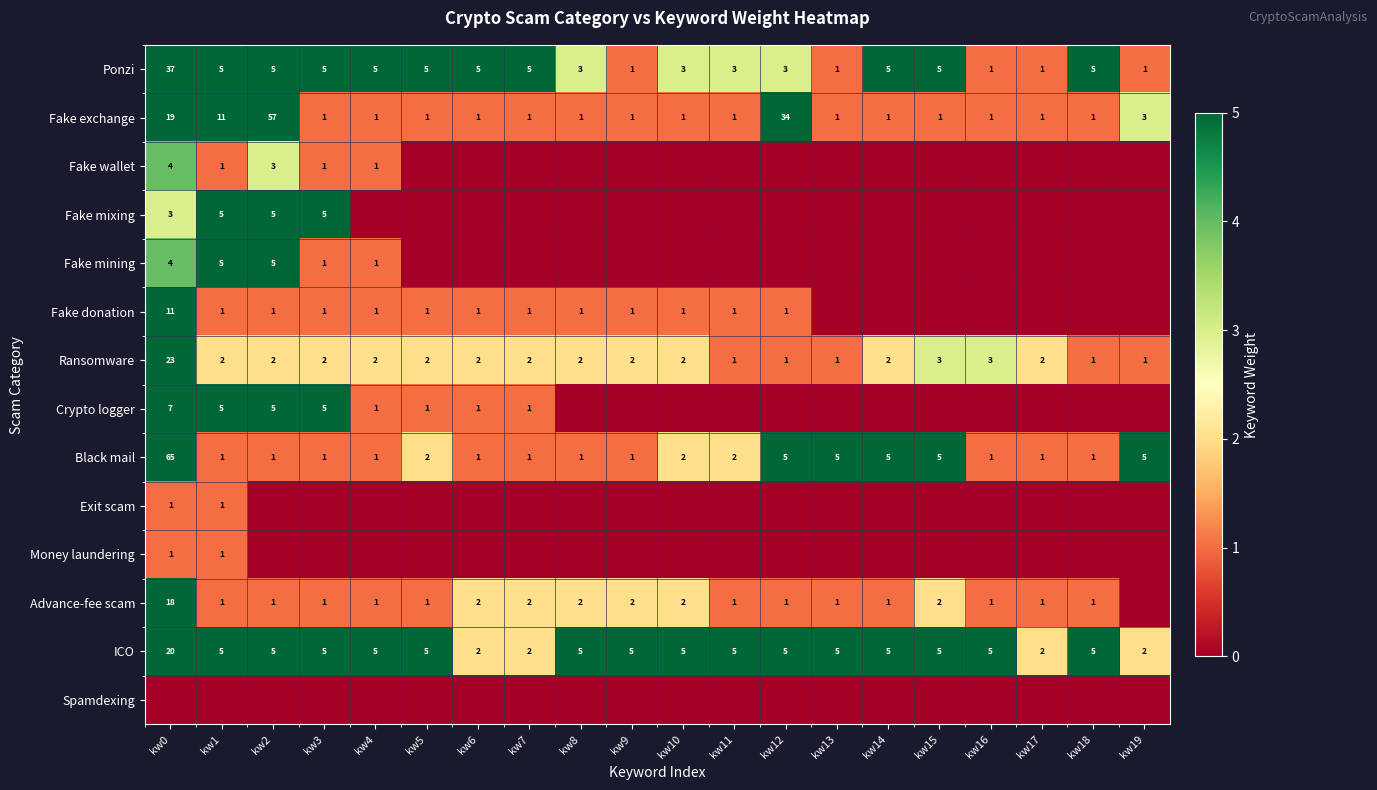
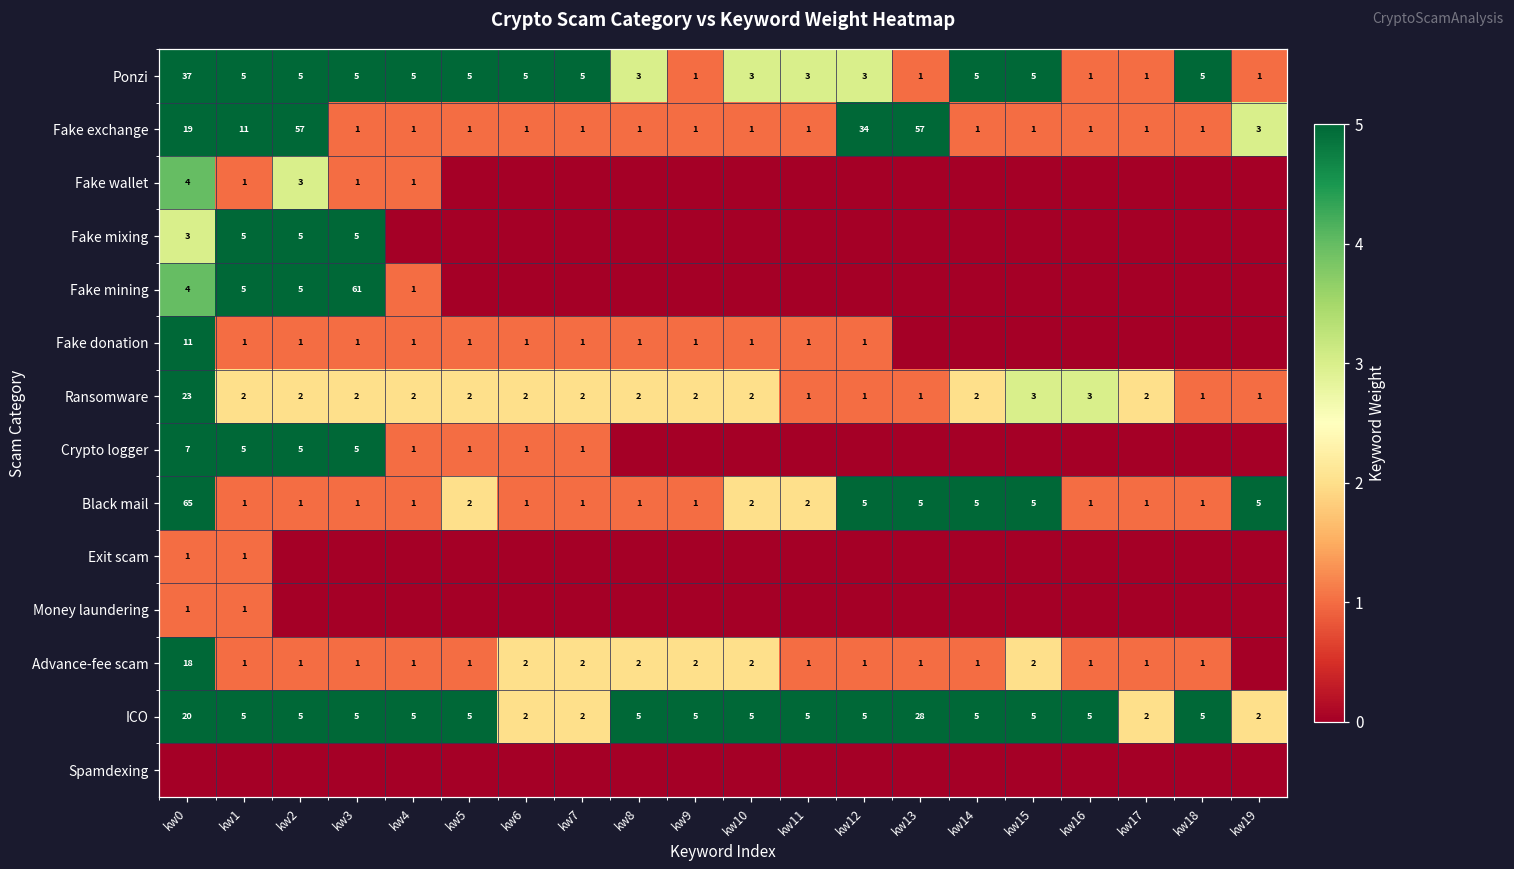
Fake exchange, kw13: 1 -> 57
Fake mining, kw3: 1 -> 61
ICO, kw13: 5 -> 28
